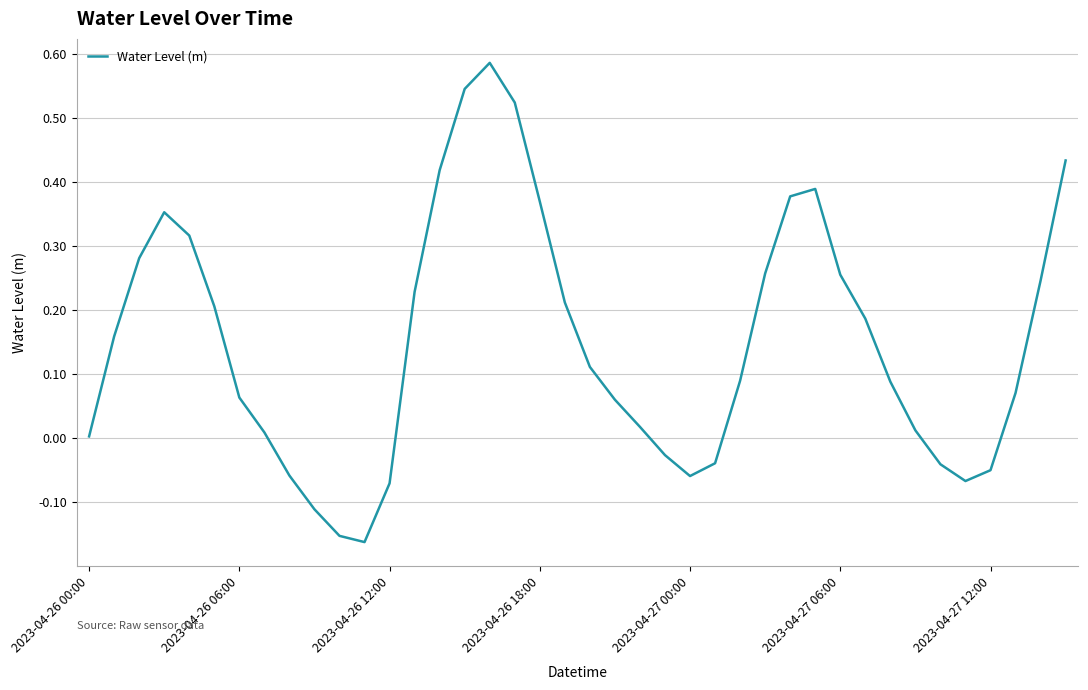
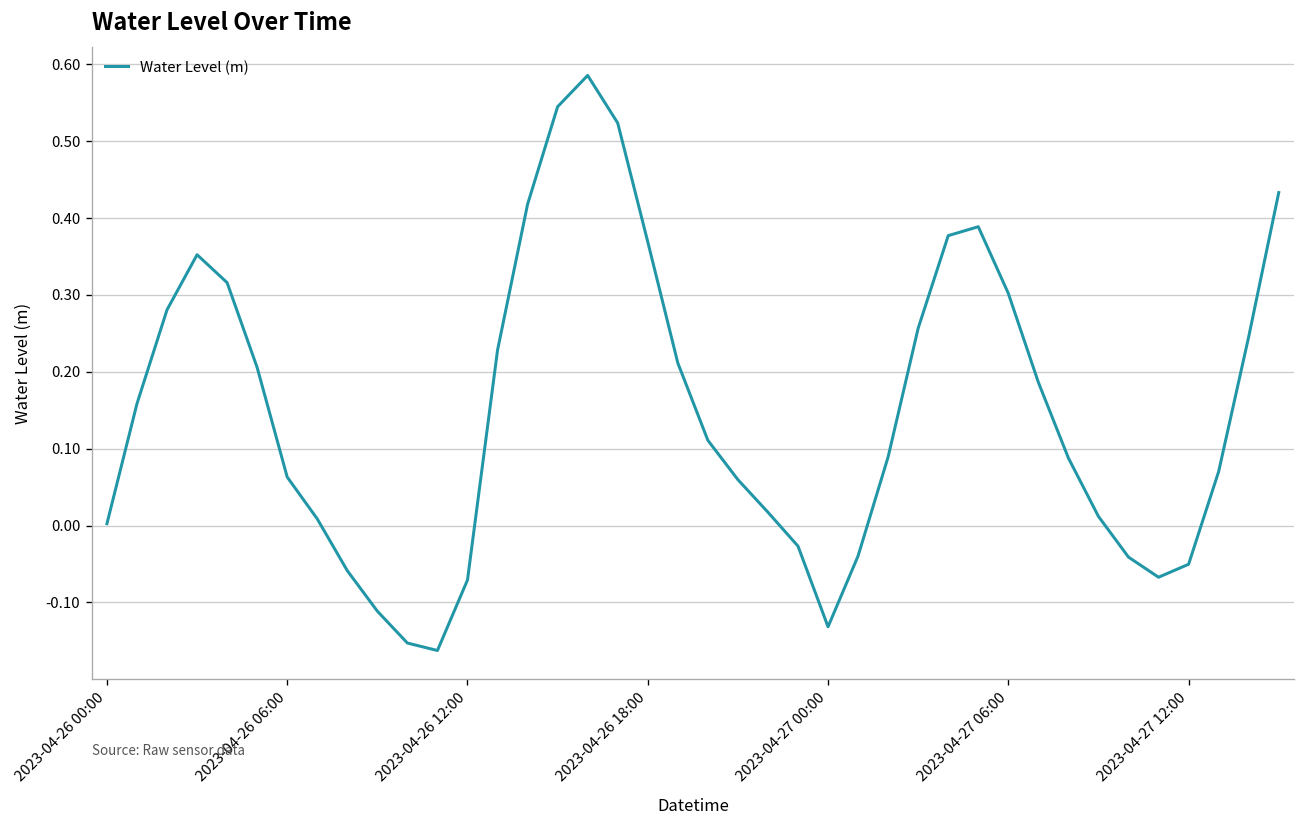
2023-04-27 00:00: -0.06 -> -0.13
2023-04-27 06:00: 0.25 -> 0.30
